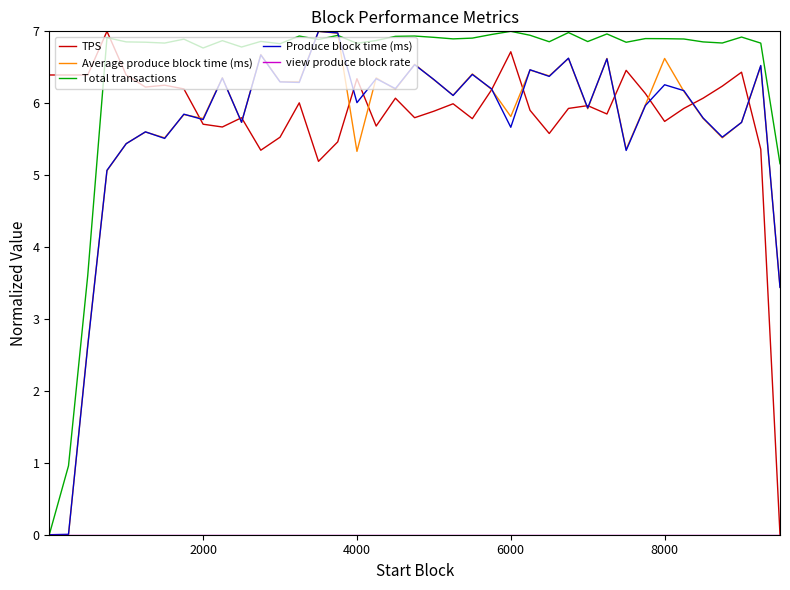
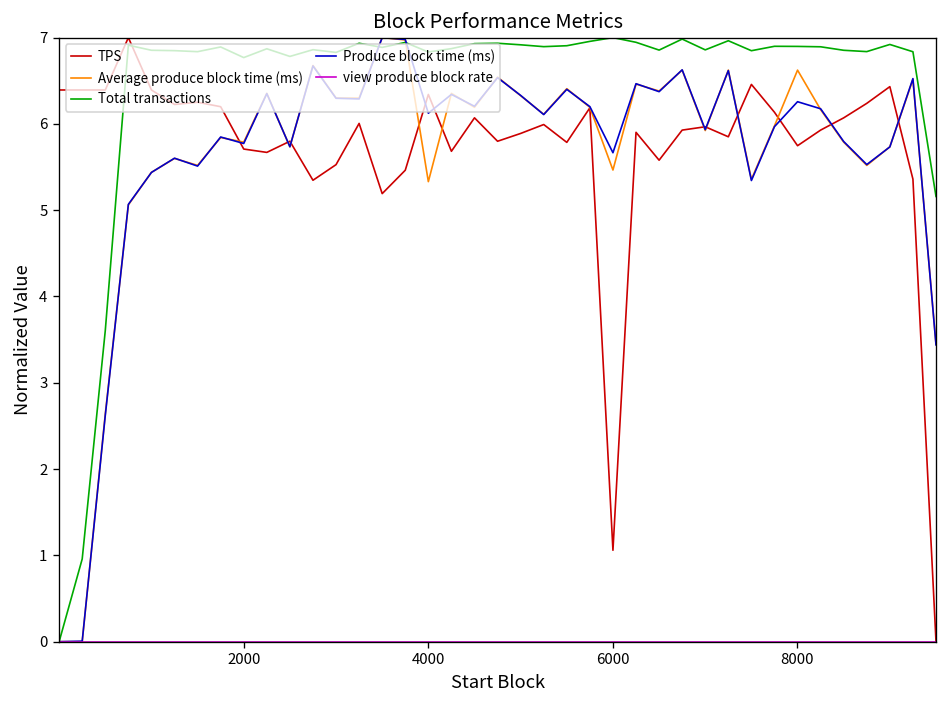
Produce block time (ms), 4000: 6.0 -> 6.1
TPS, 6000: 6.7 -> 1.1
Average produce block time (ms), 6000: 5.8 -> 5.5
